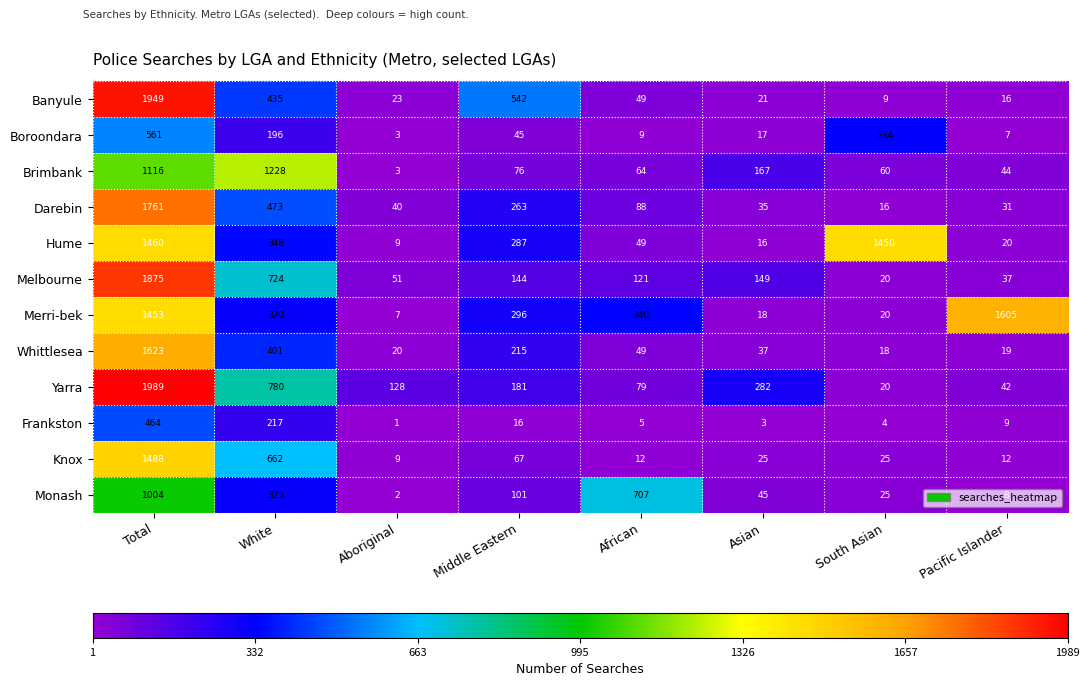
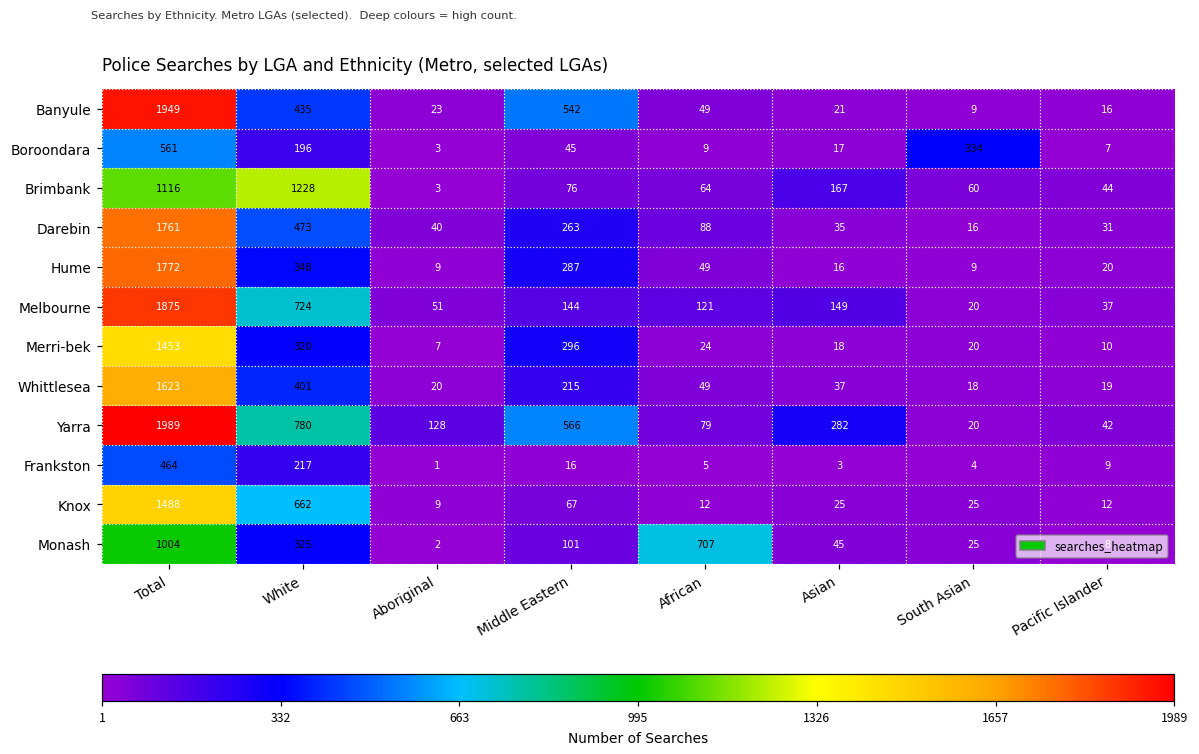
Hume, Total: 1460 -> 1772
Hume, South Asian: 1450 -> 9
Merri-bek, African: 340 -> 24
Merri-bek, Pacific Islander: 1605 -> 10
Yarra, Middle Eastern: 181 -> 566
